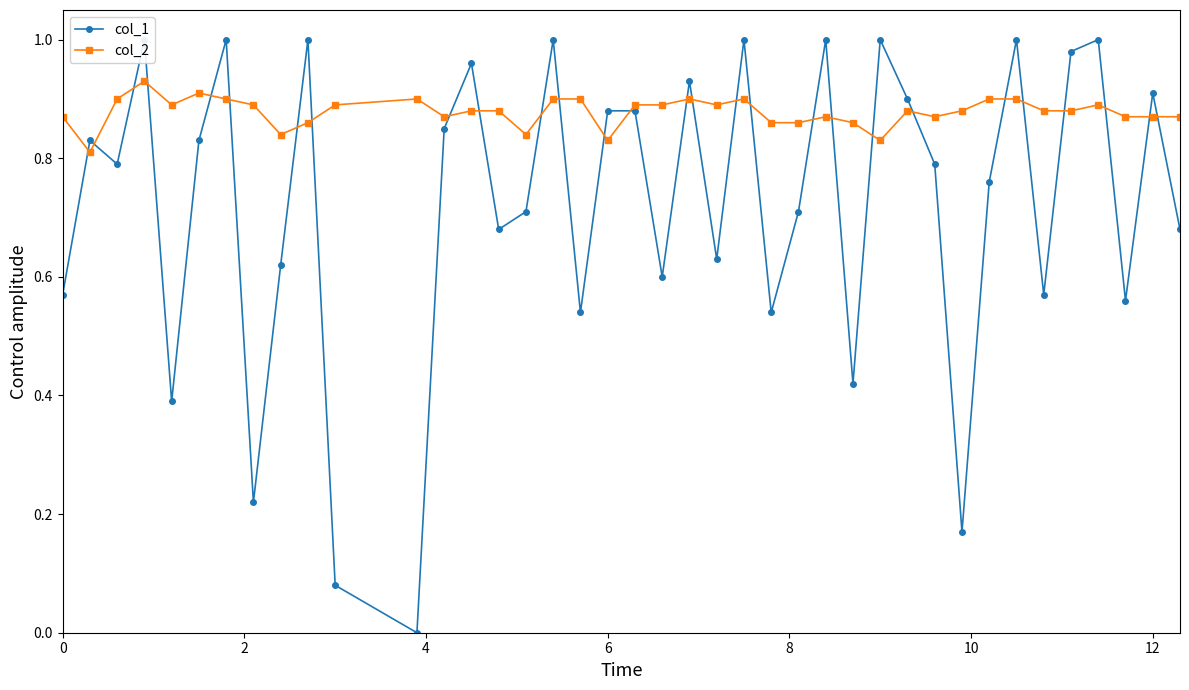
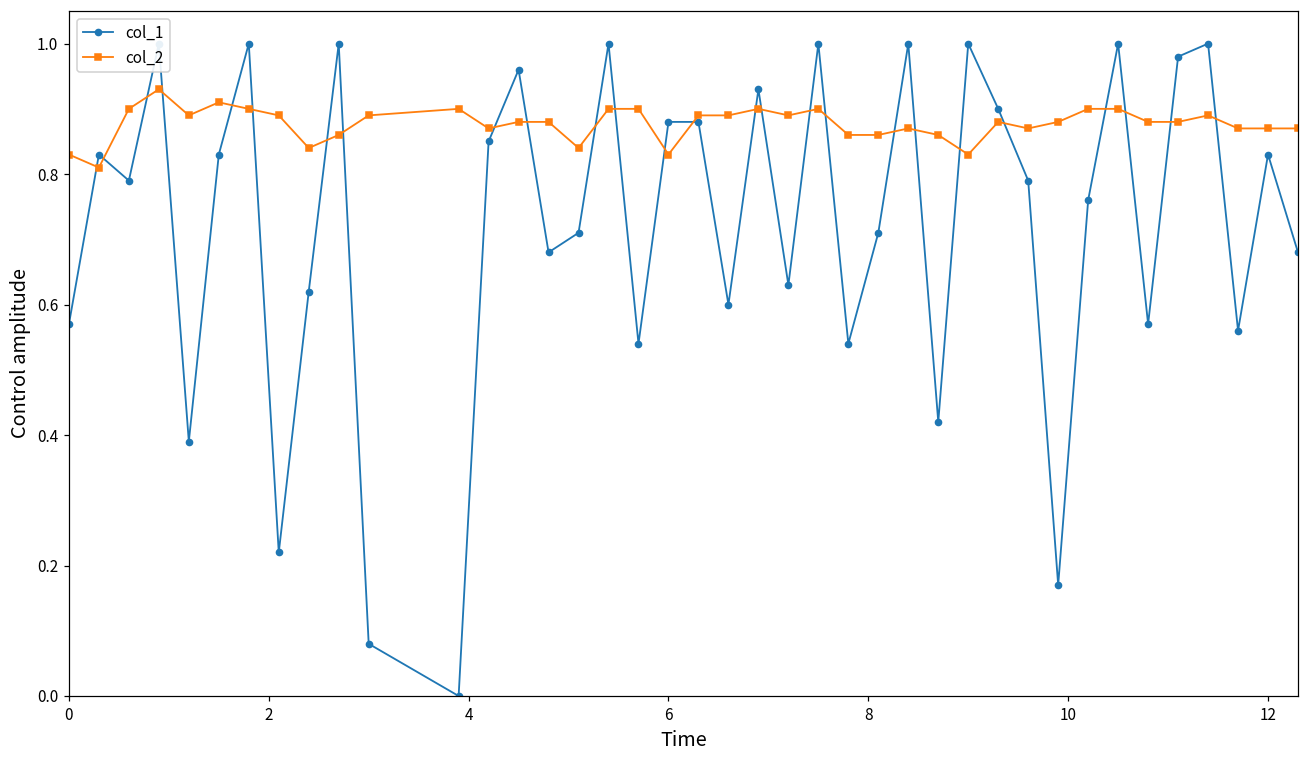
col_2, 0: 0.87 -> 0.83
col_1, 12: 0.91 -> 0.83
